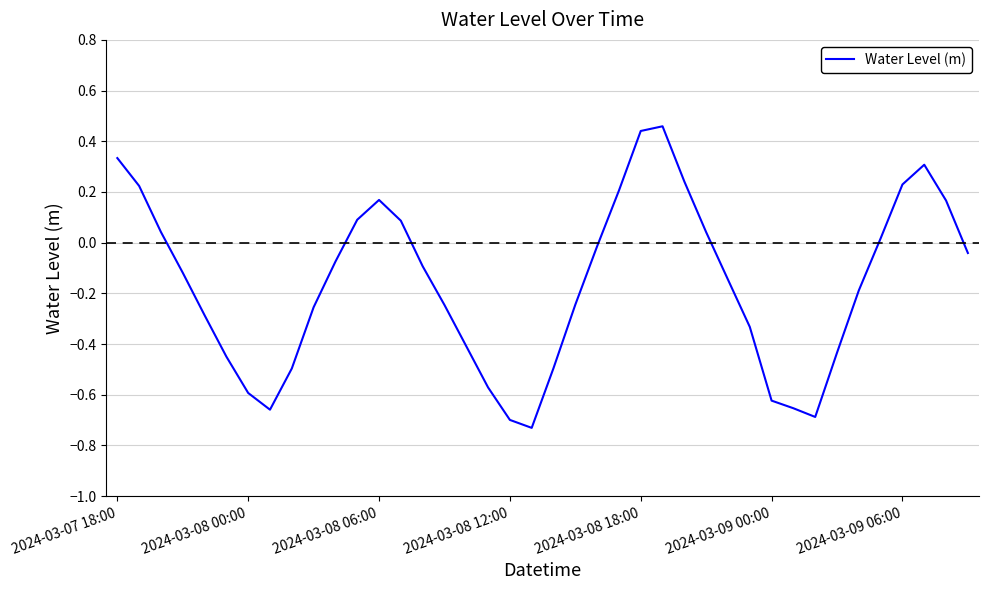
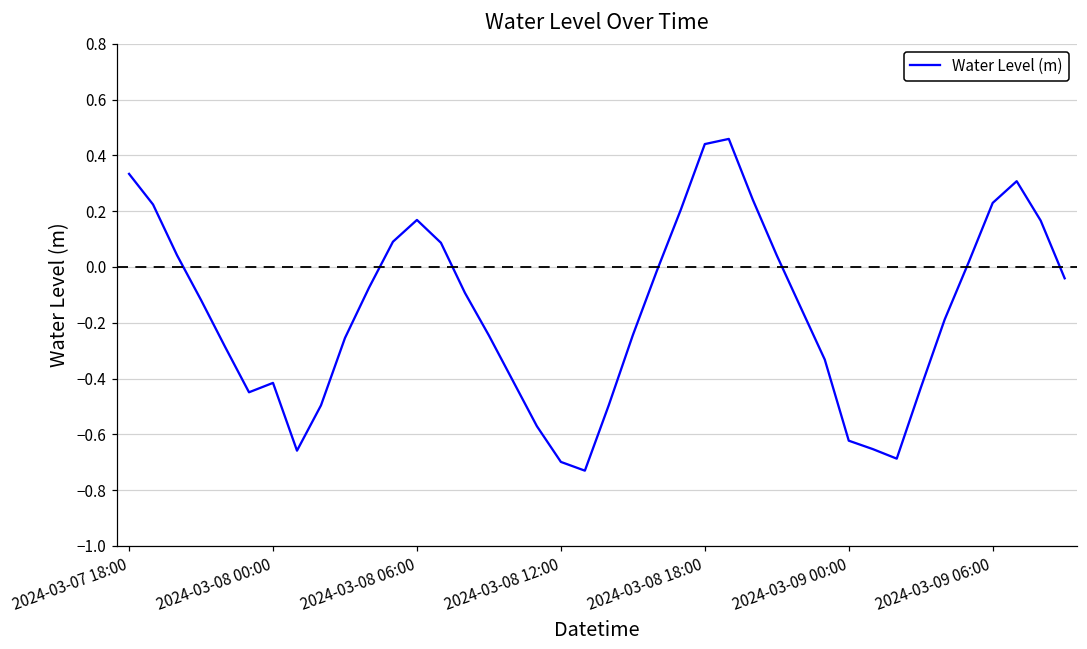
2024-03-08 00:00: -0.59 -> -0.42
